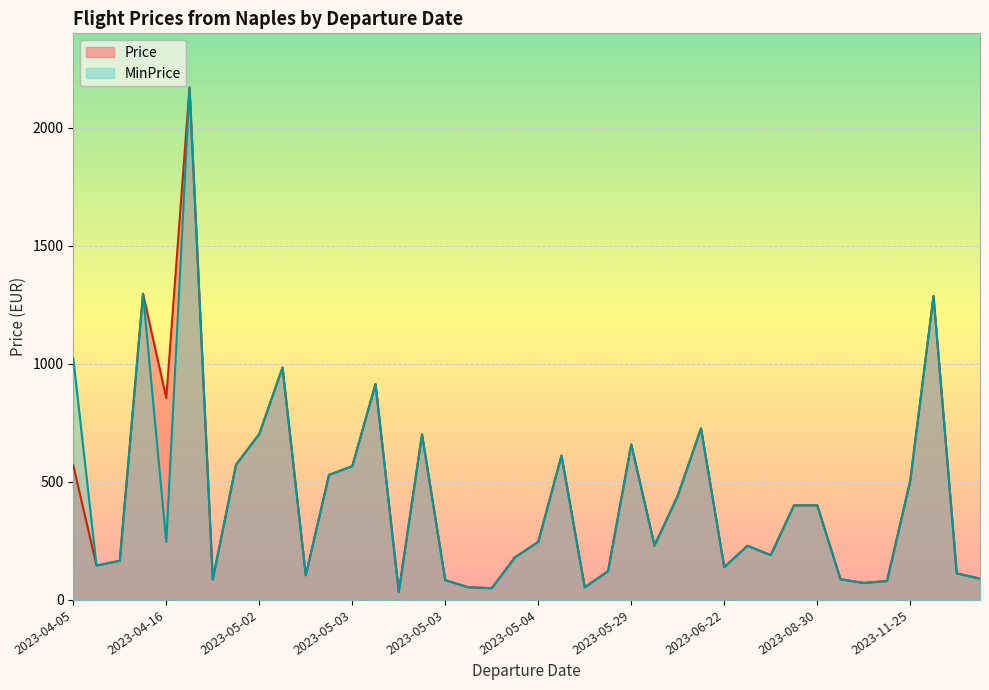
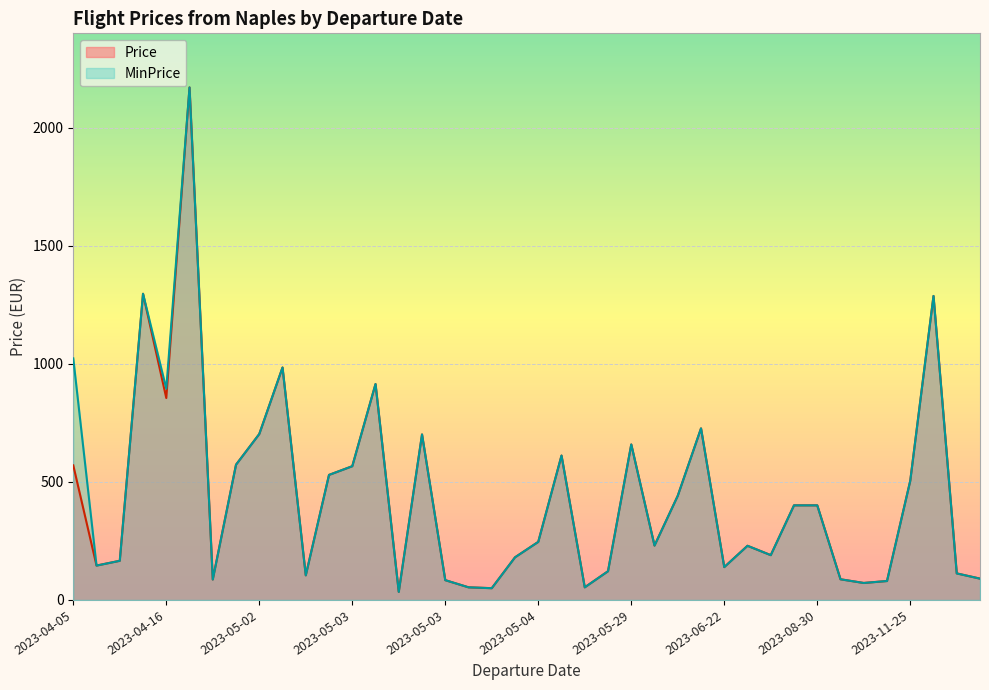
MinPrice, 2023-04-16: 240 -> 890
